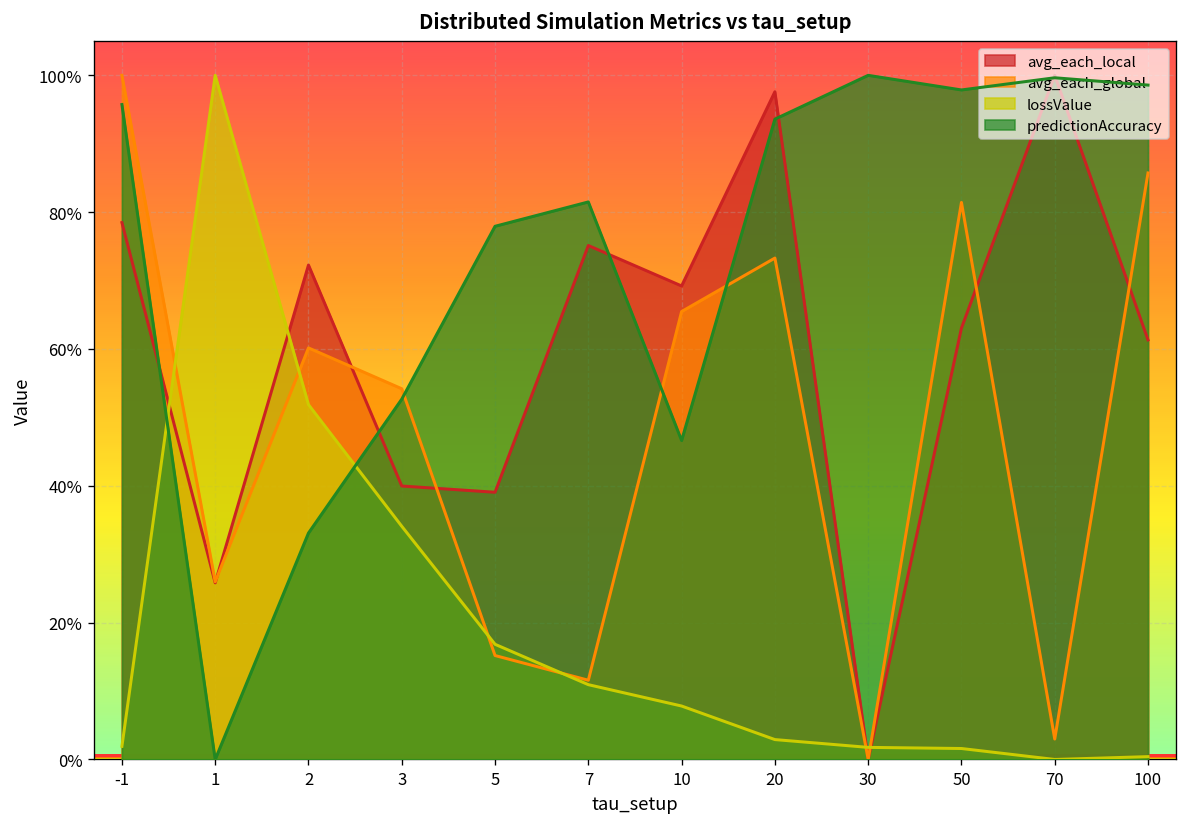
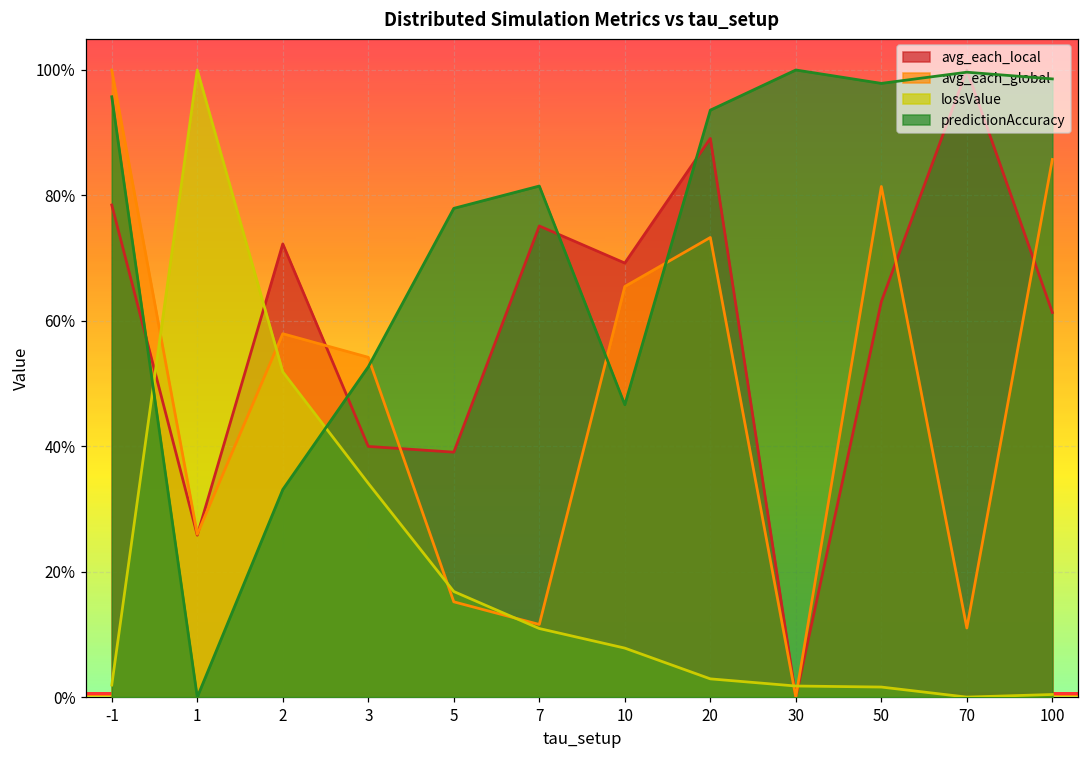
avg_each_global, 2: 60% -> 58%
avg_each_local, 20: 98% -> 89%
avg_each_global, 70: 3% -> 11%
